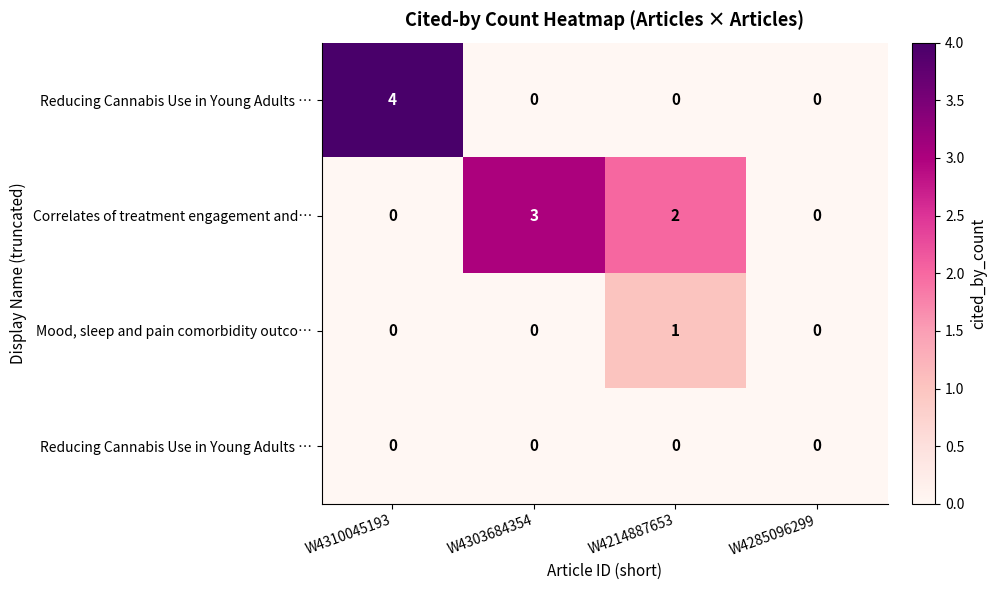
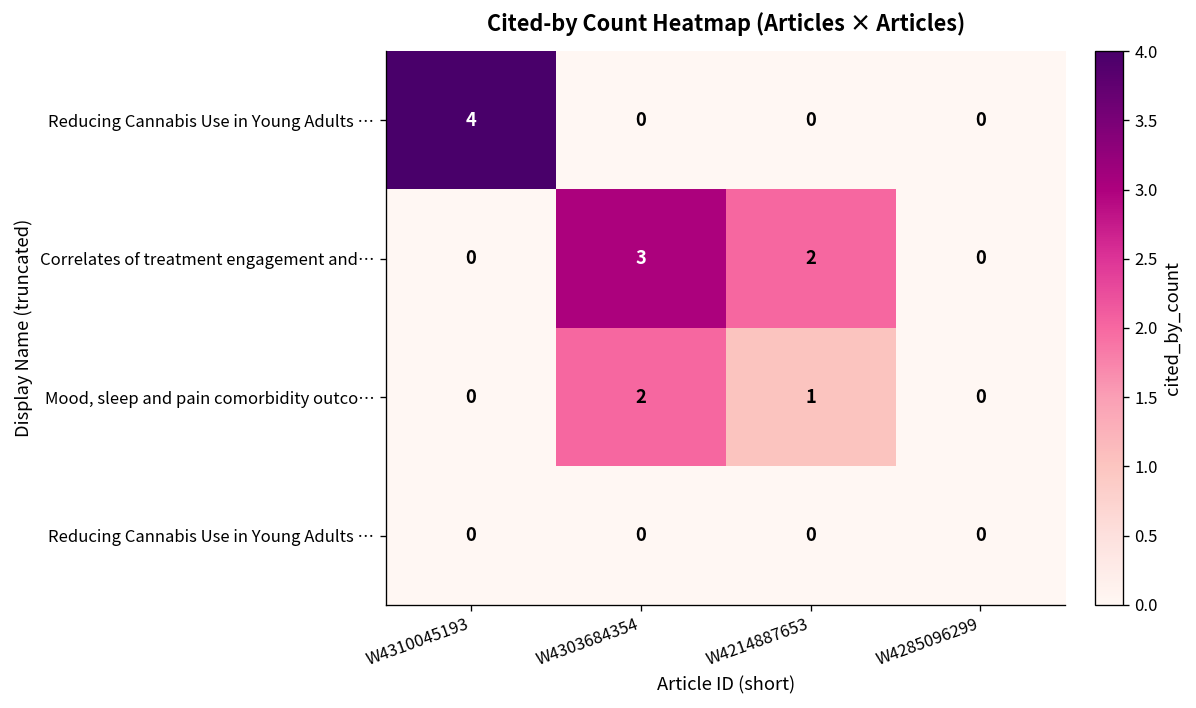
Mood, sleep and pain comorbidity outco…, W4303684354: 0 -> 2
